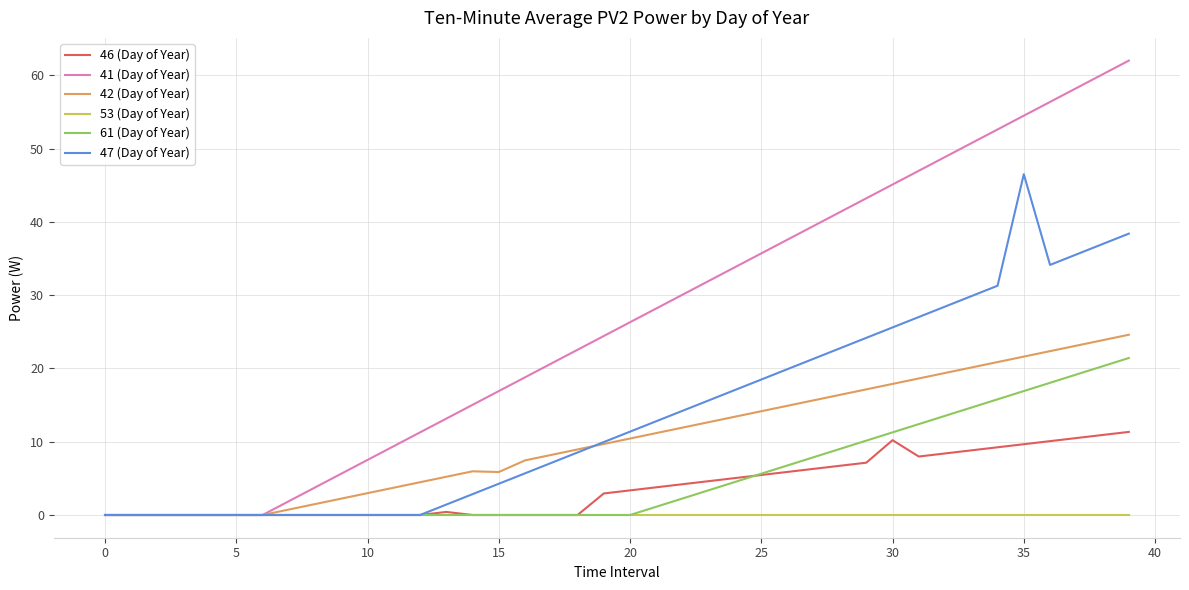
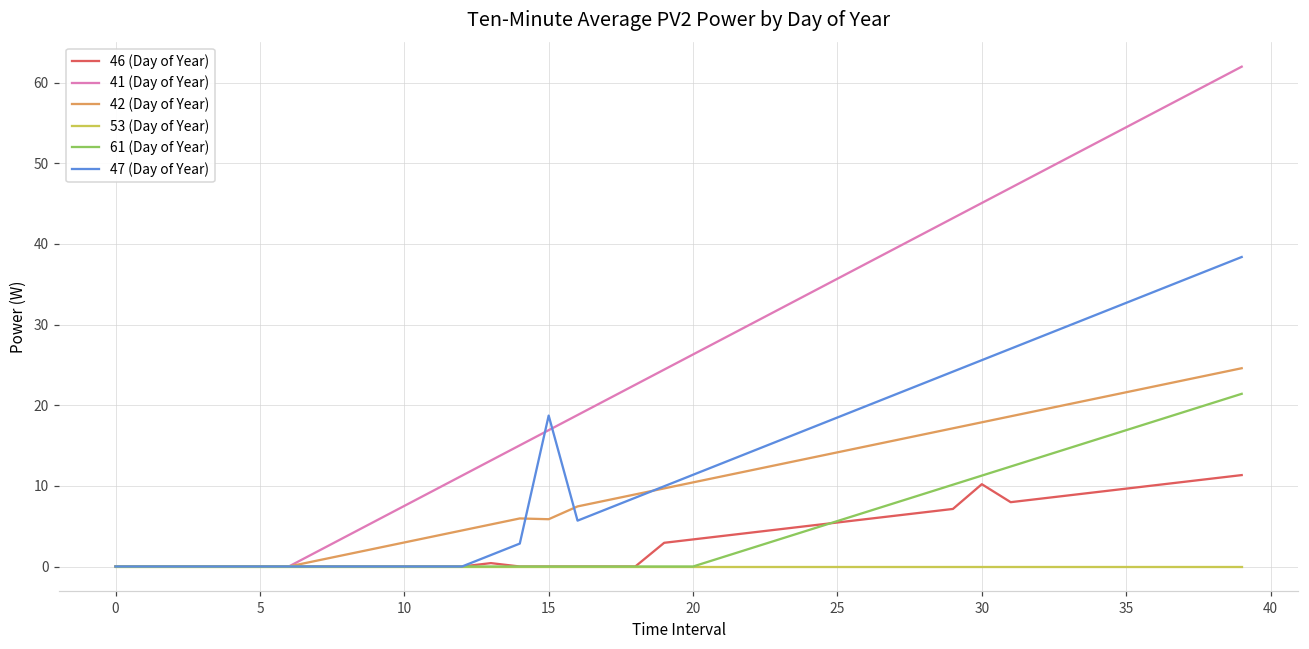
47 (Day of Year), 15: 4 -> 19
47 (Day of Year), 35: 46 -> 33
